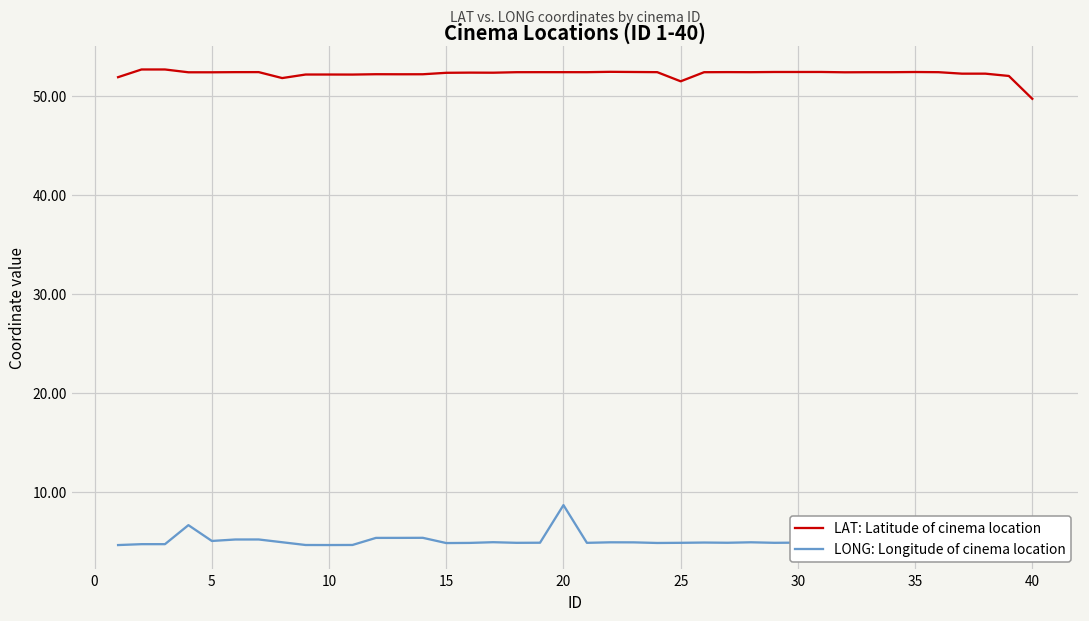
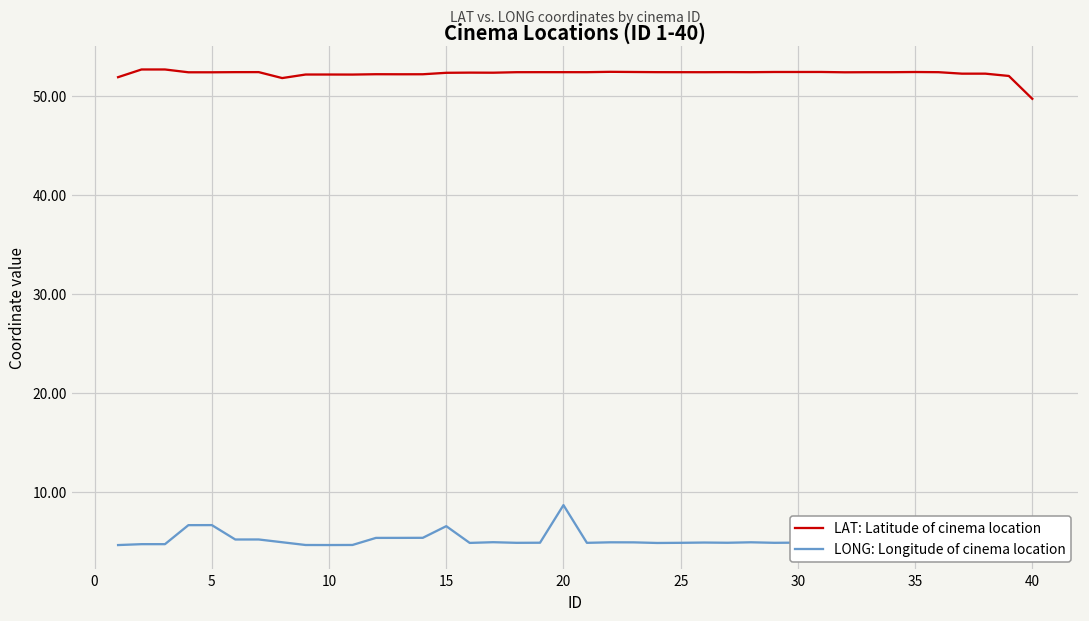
LONG: Longitude of cinema location, 5: 5 -> 7
LONG: Longitude of cinema location, 15: 5 -> 7
LAT: Latitude of cinema location, 25: 51 -> 52
